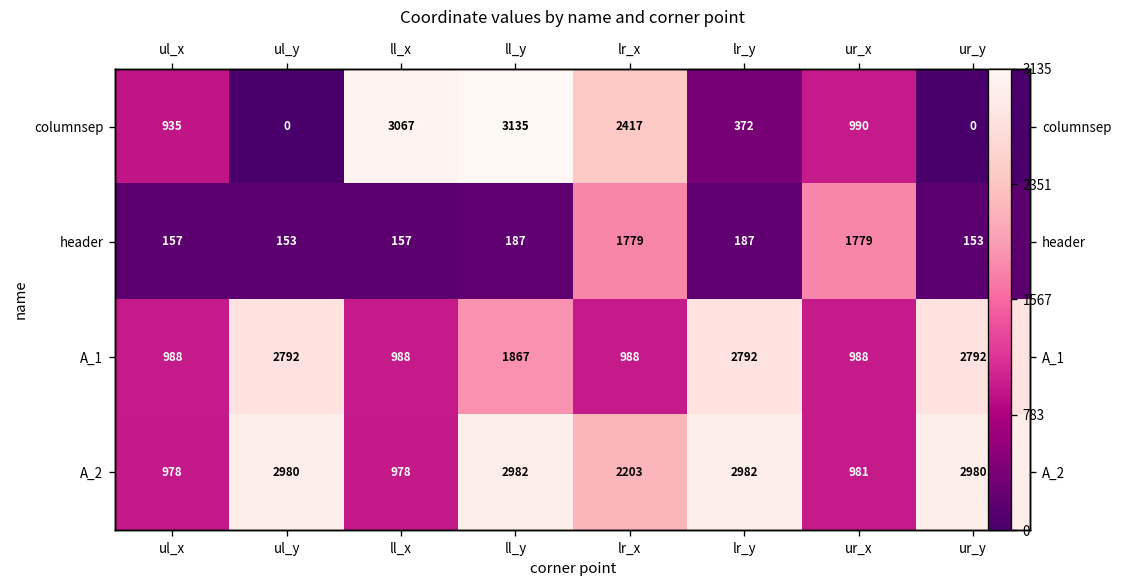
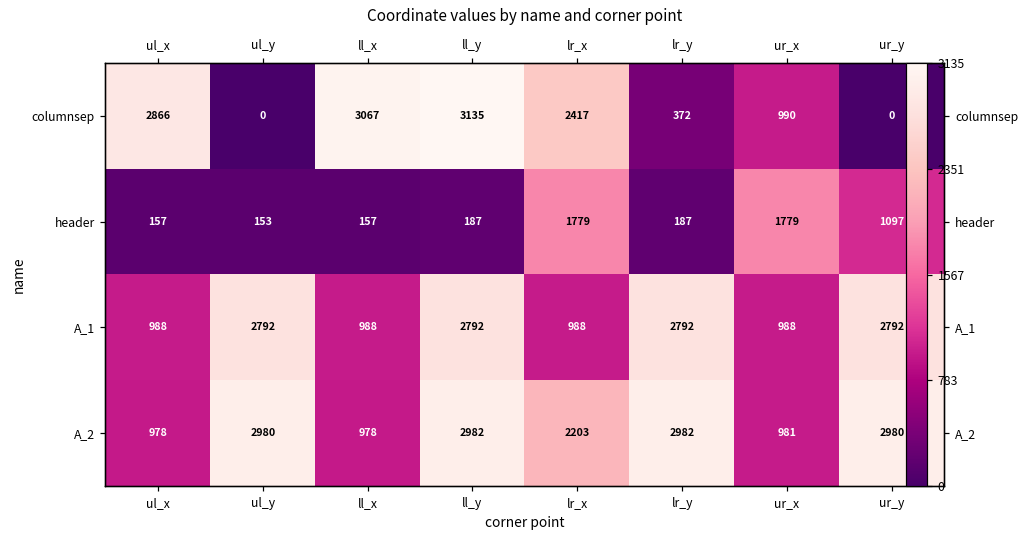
columnsep, ul_x: 935 -> 2866
header, ur_y: 153 -> 1097
A_1, ll_y: 1867 -> 2792
